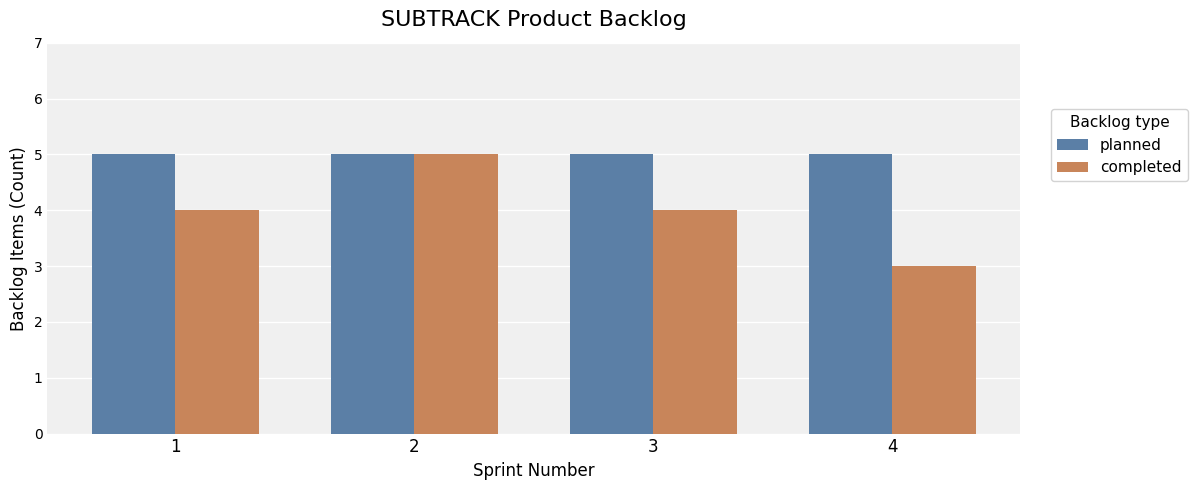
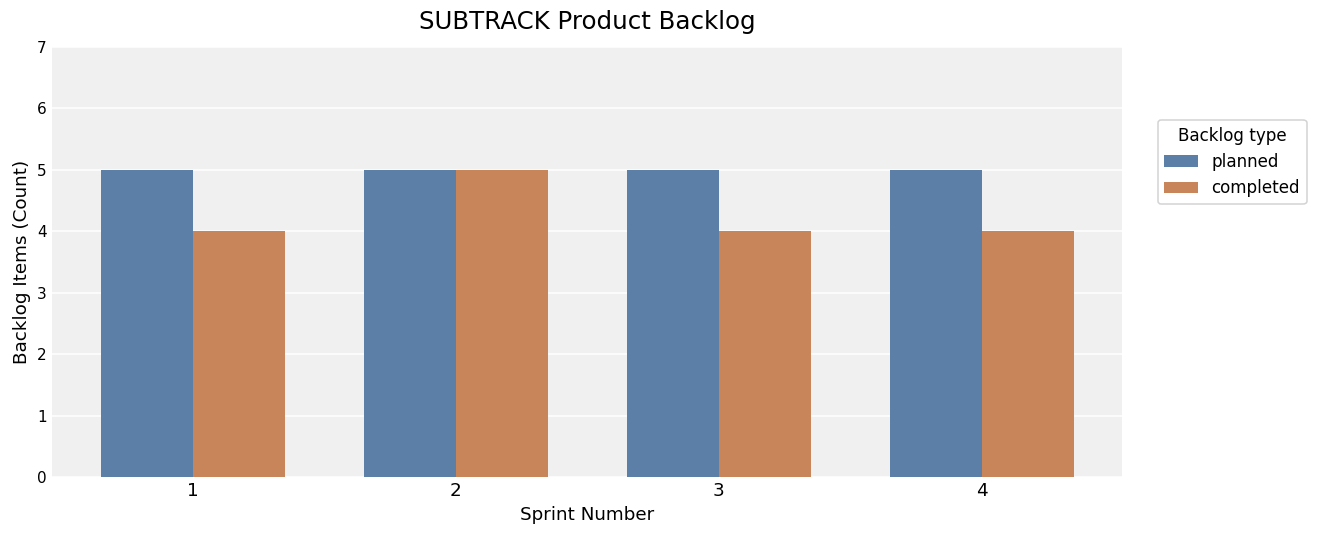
completed, 4: 3 -> 4
